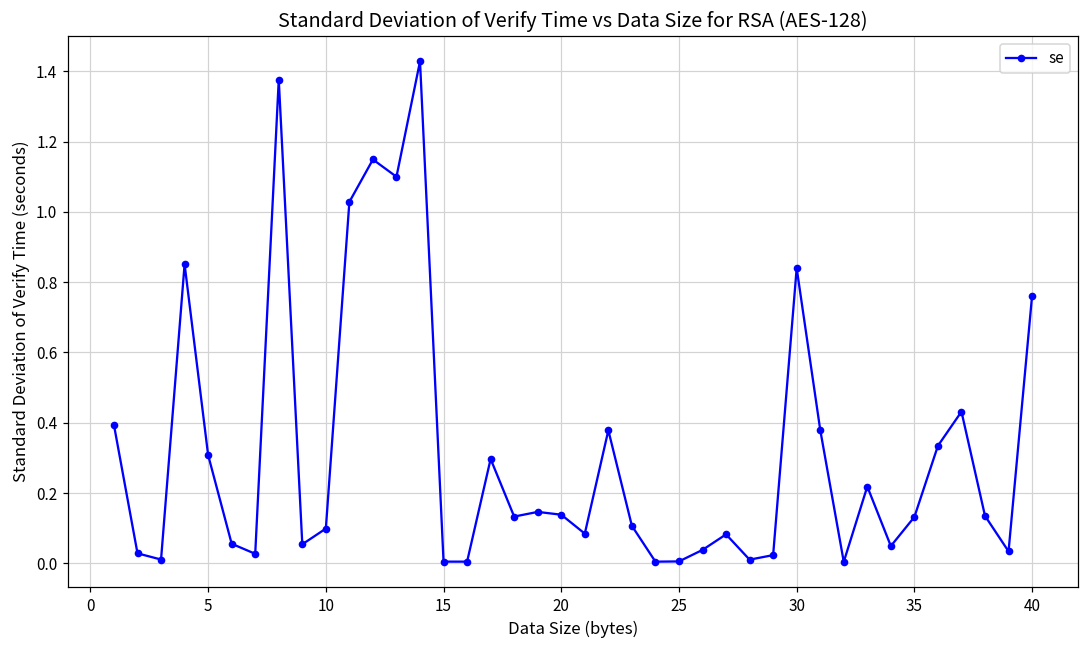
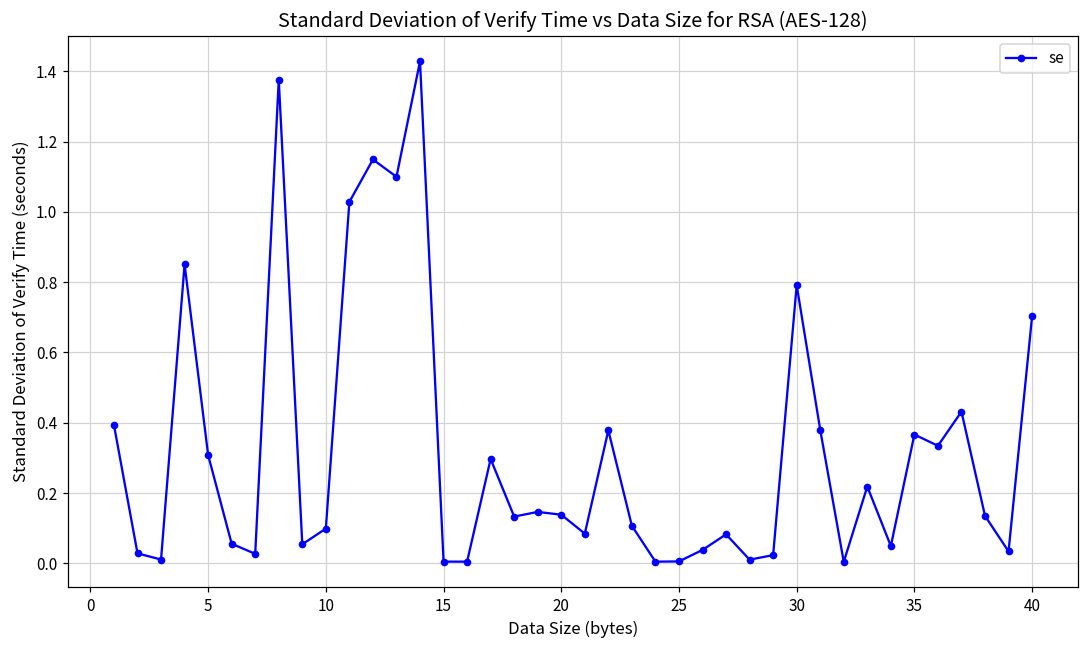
30: 0.84 -> 0.79
35: 0.13 -> 0.37
40: 0.76 -> 0.70
